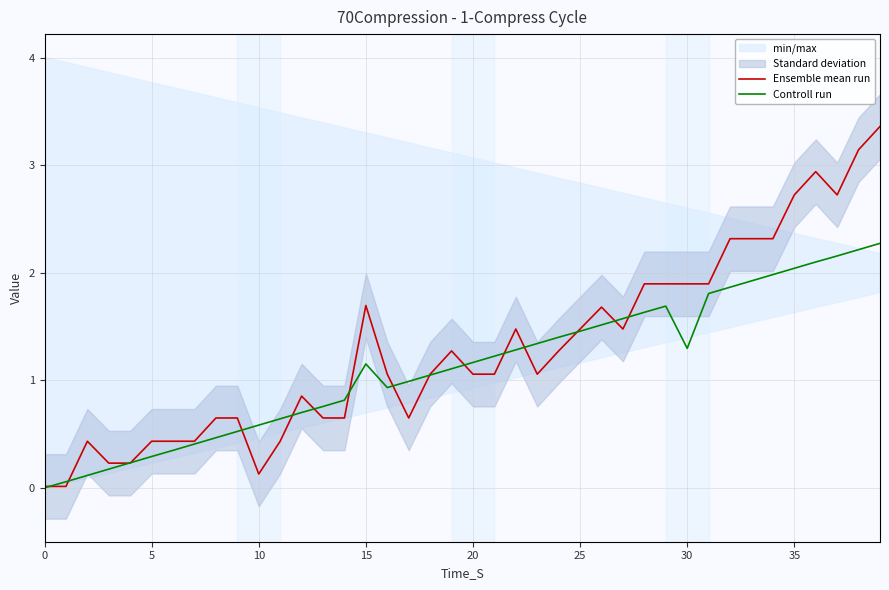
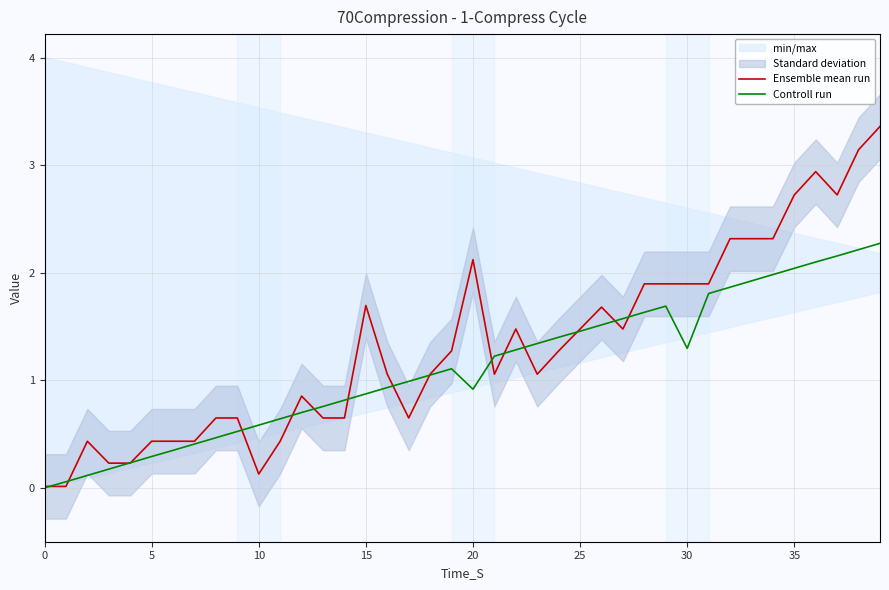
Controll run, 15: 1.15 -> 0.87
Ensemble mean run, 20: 1.06 -> 2.12
Controll run, 20: 1.17 -> 0.92
